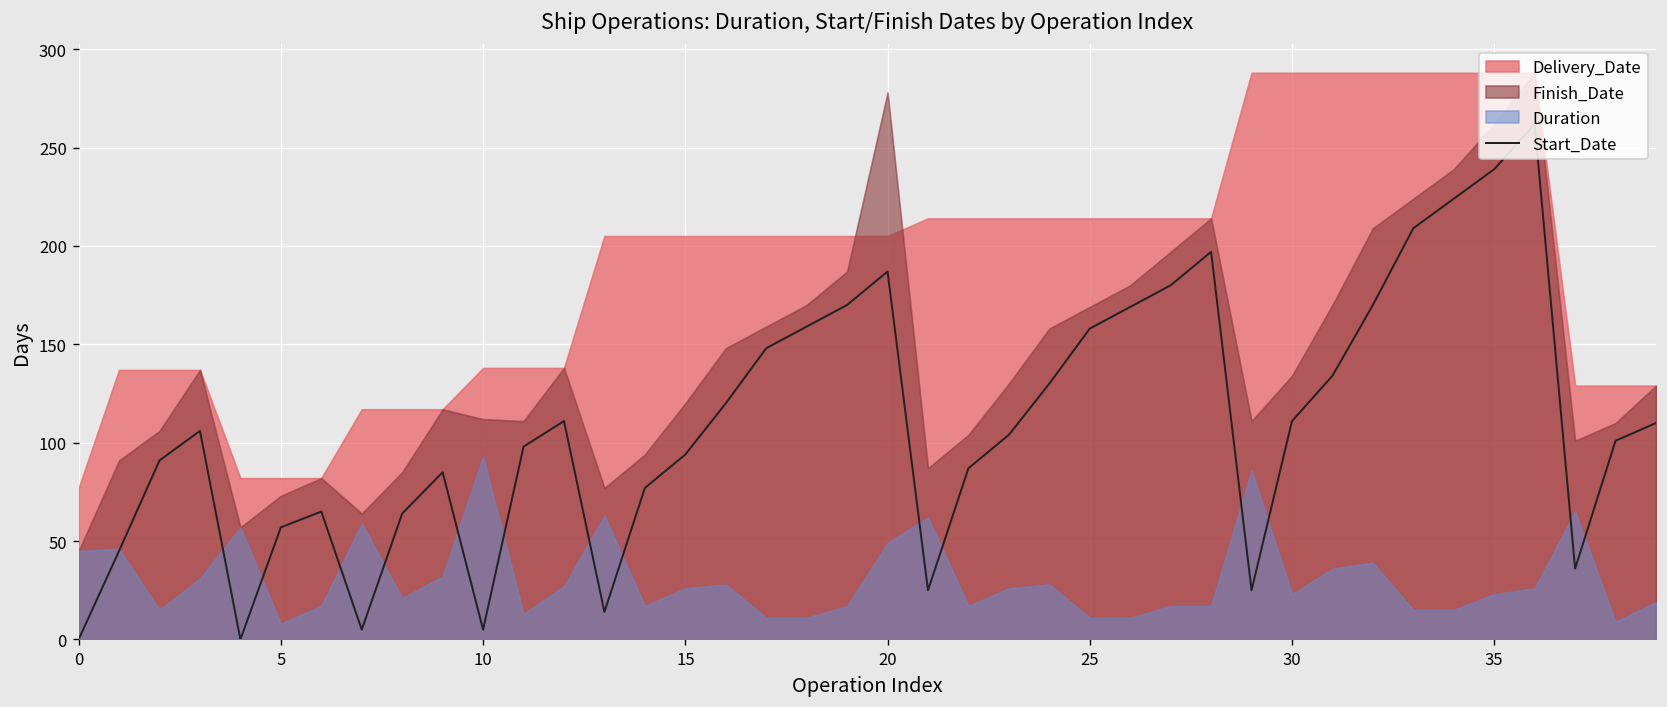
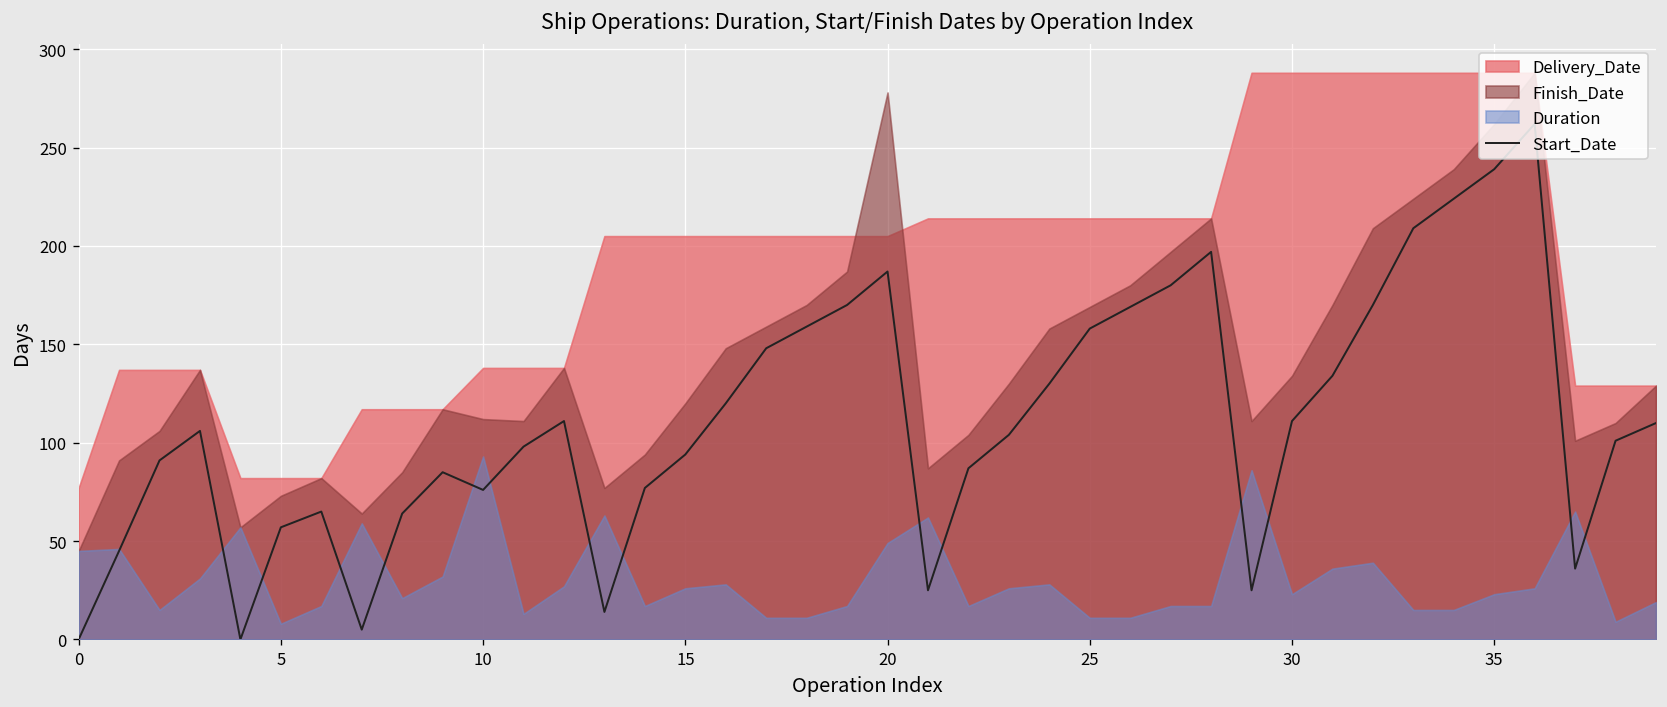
Start_Date, 10: 5 -> 76
